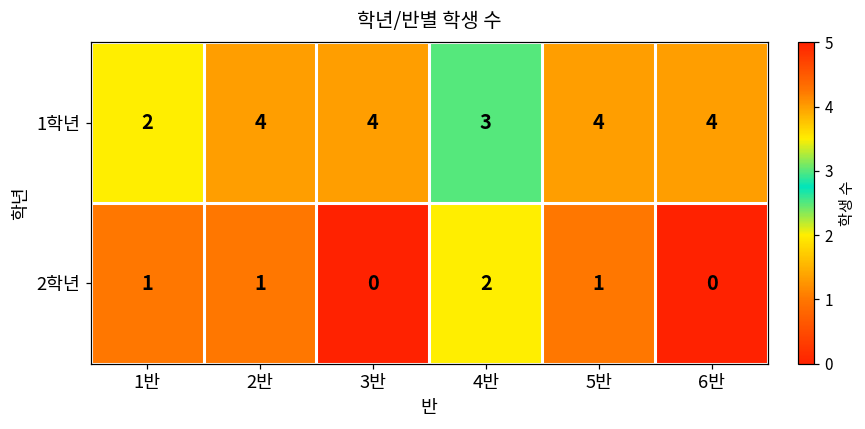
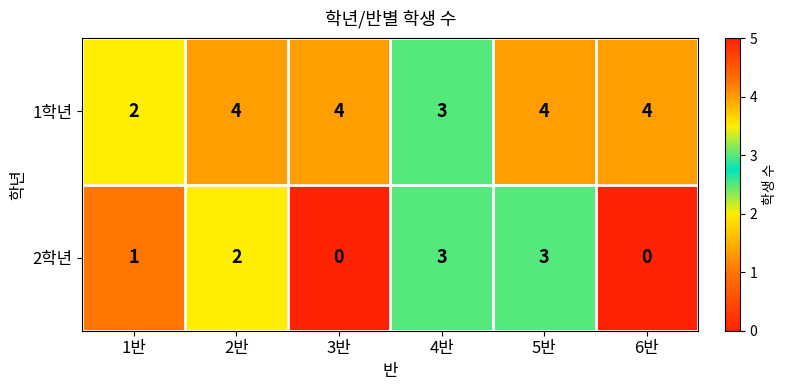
2학년, 2반: 1 -> 2
2학년, 4반: 2 -> 3
2학년, 5반: 1 -> 3
